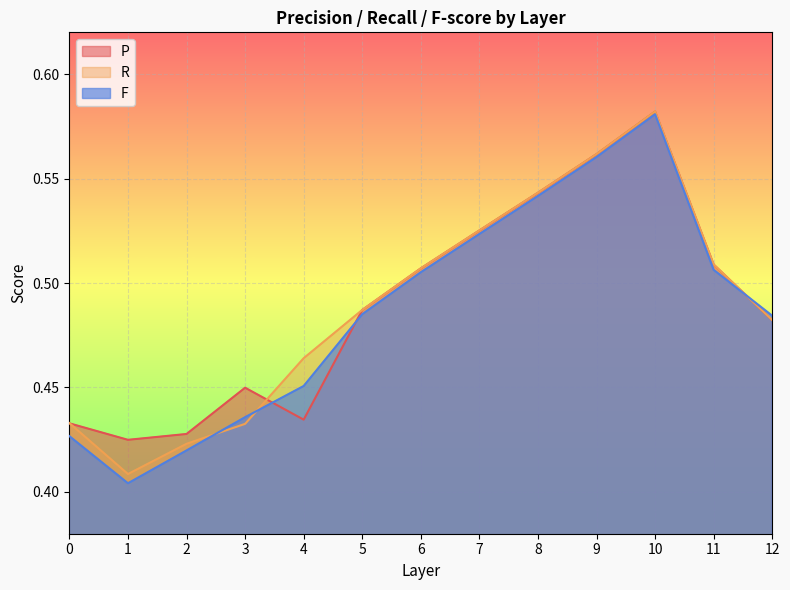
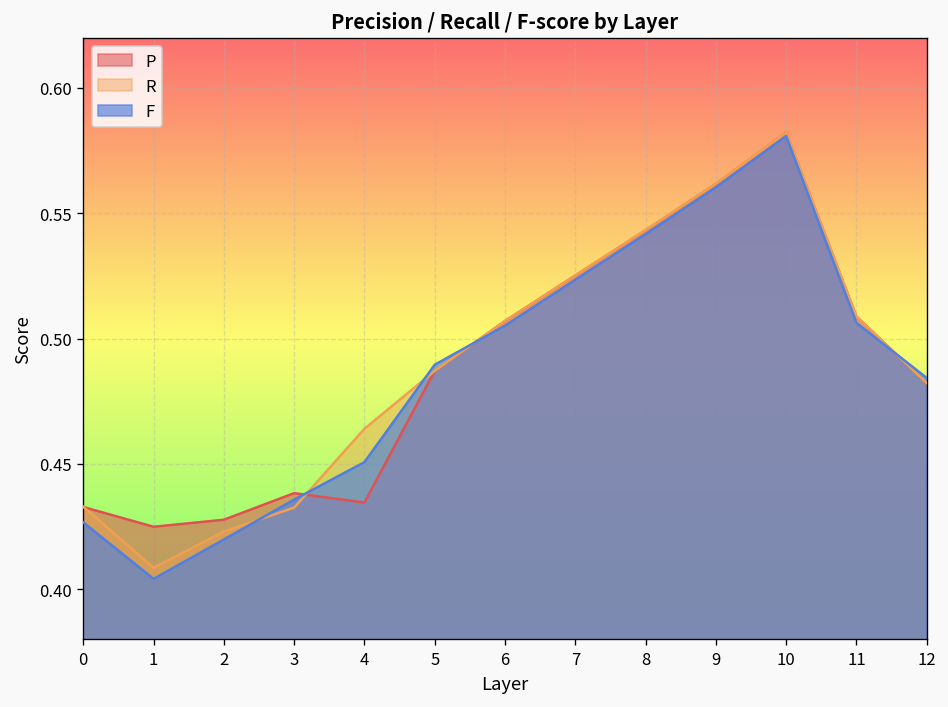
P, 3: 0.450 -> 0.438
F, 5: 0.485 -> 0.490
